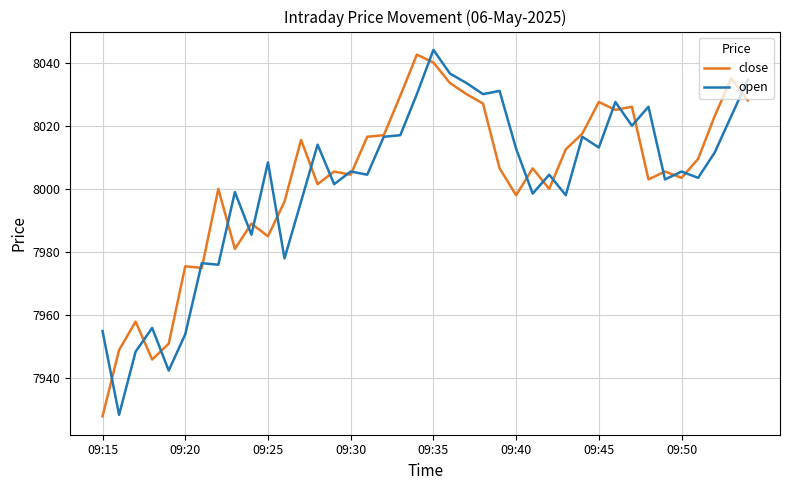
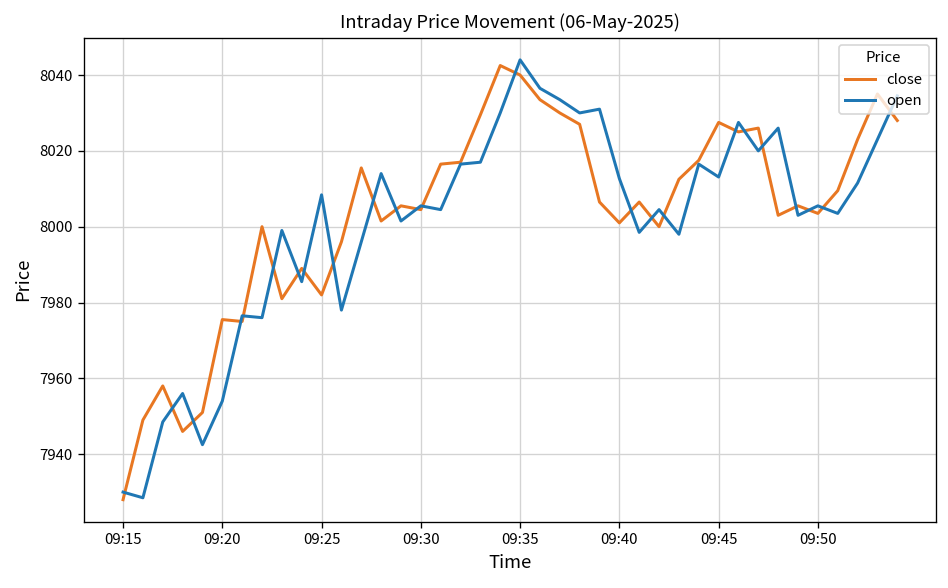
open, 09:15: 7955 -> 7930
close, 09:25: 7985 -> 7982
close, 09:40: 7998 -> 8001
